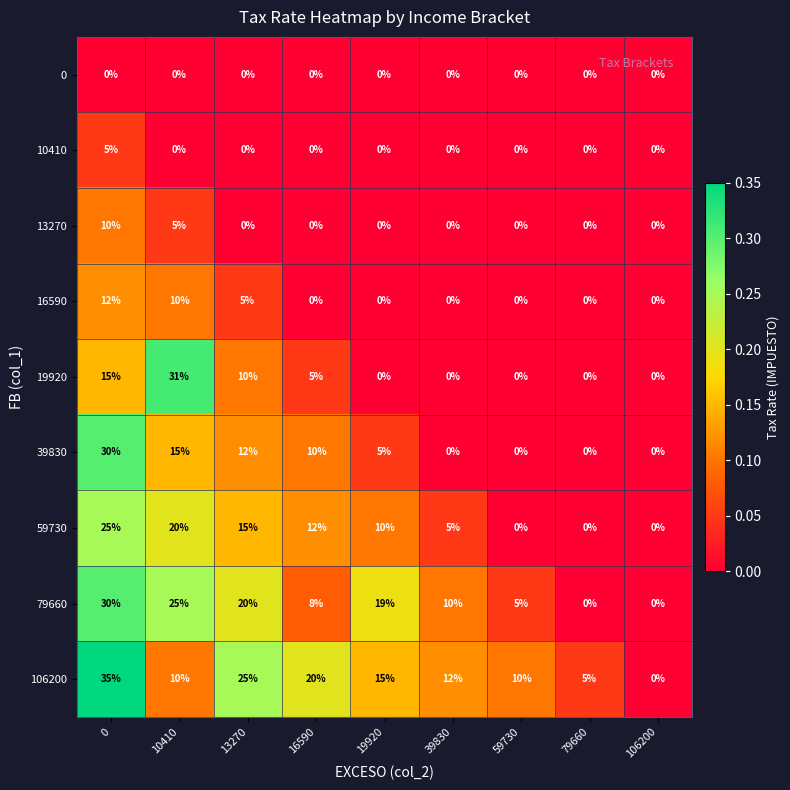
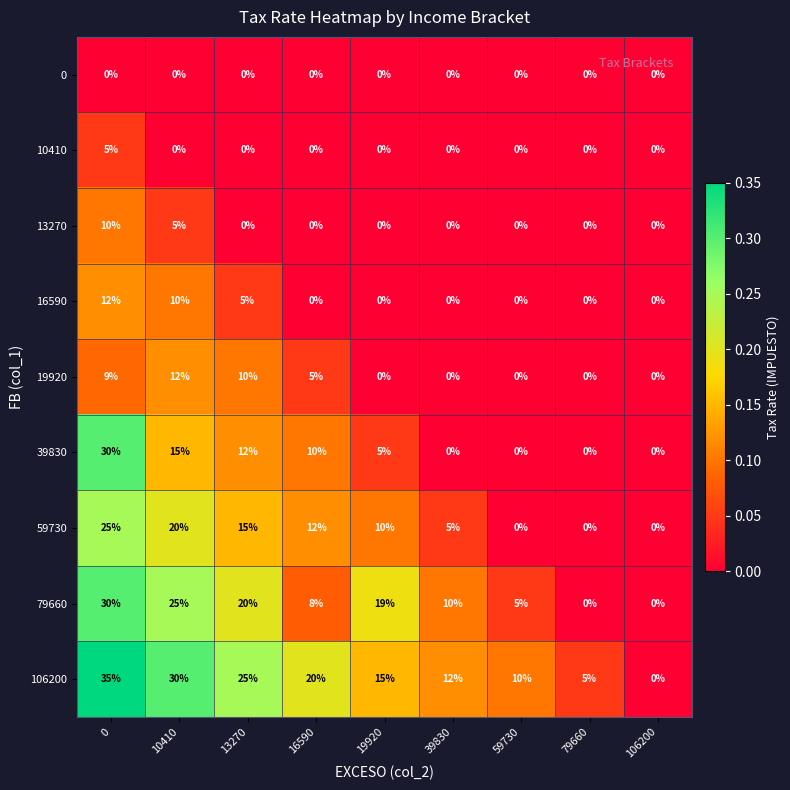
19920, 0: 15% -> 9%
19920, 10410: 31% -> 12%
106200, 10410: 10% -> 30%
